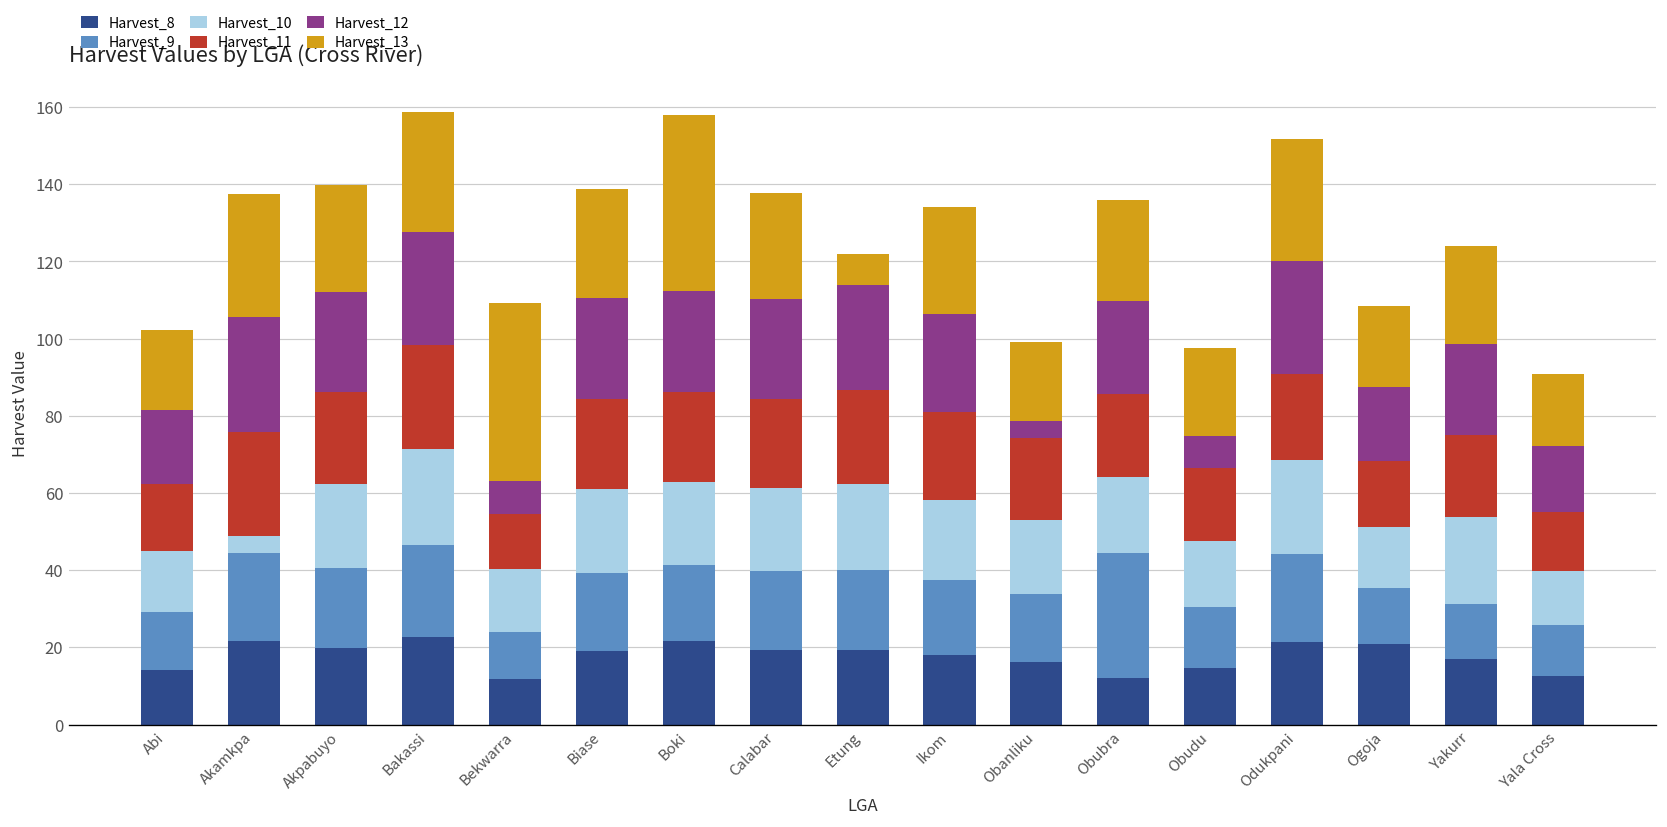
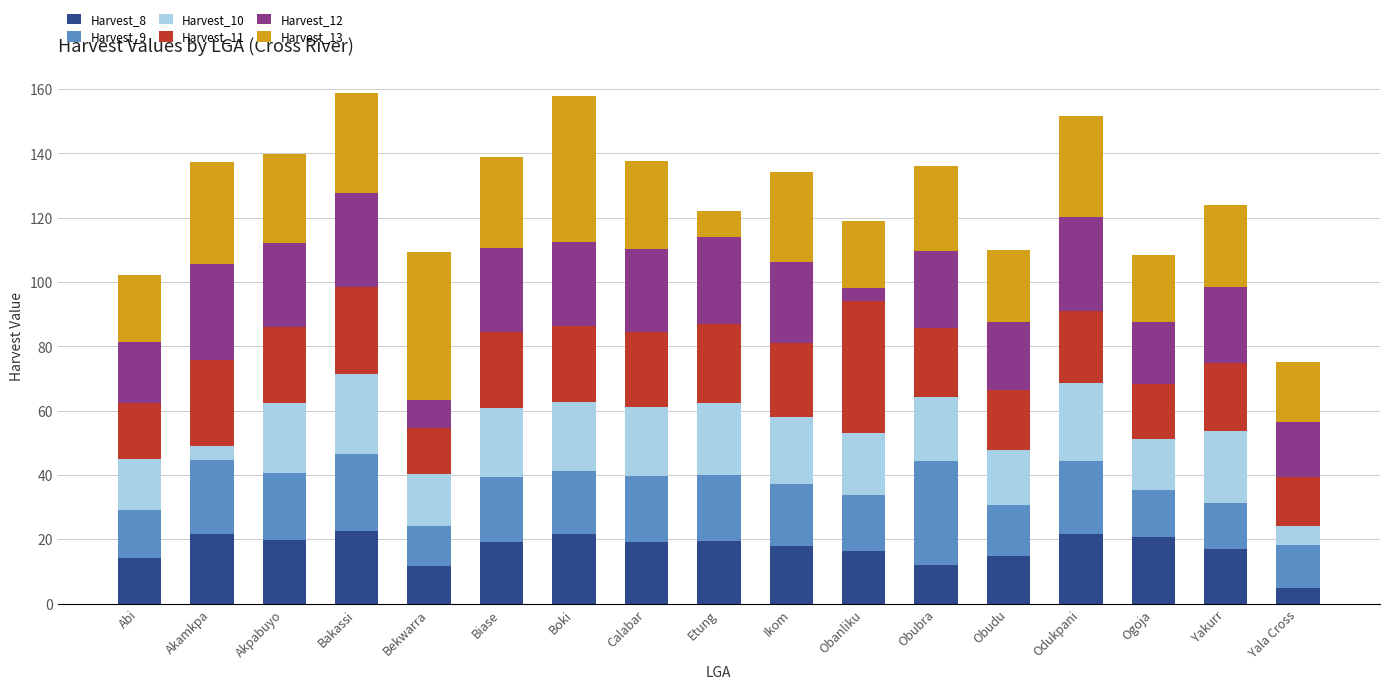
Harvest_11, Obanliku: 21 -> 41
Harvest_12, Obudu: 8 -> 21
Harvest_8, Yala Cross: 13 -> 5
Harvest_10, Yala Cross: 14 -> 6
